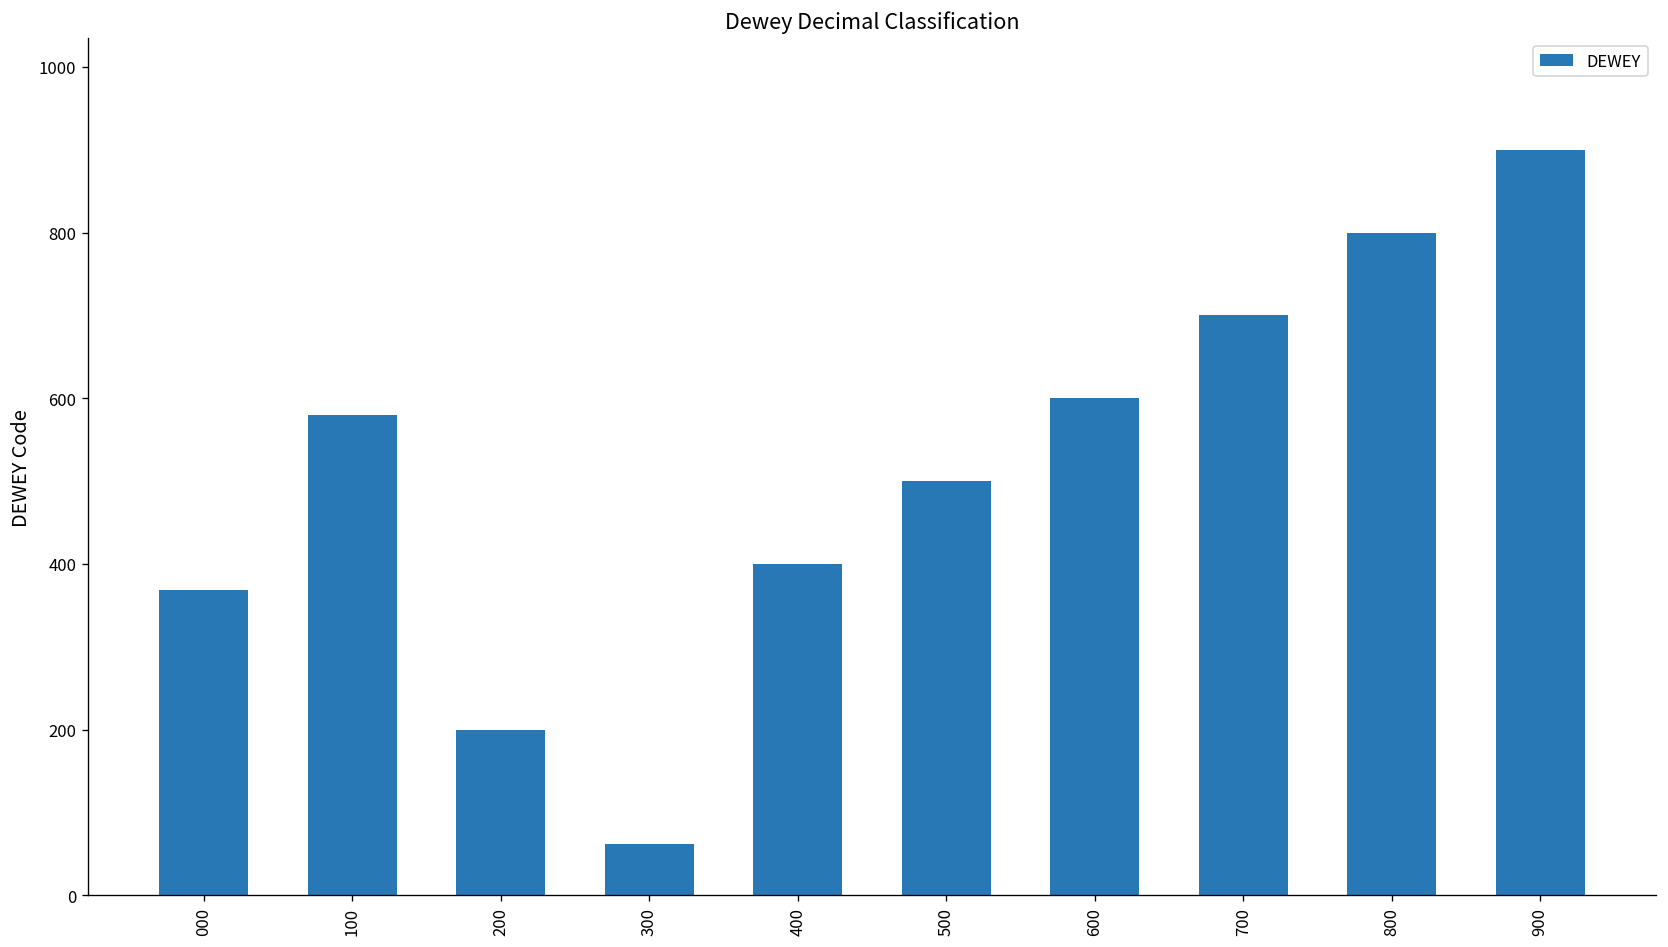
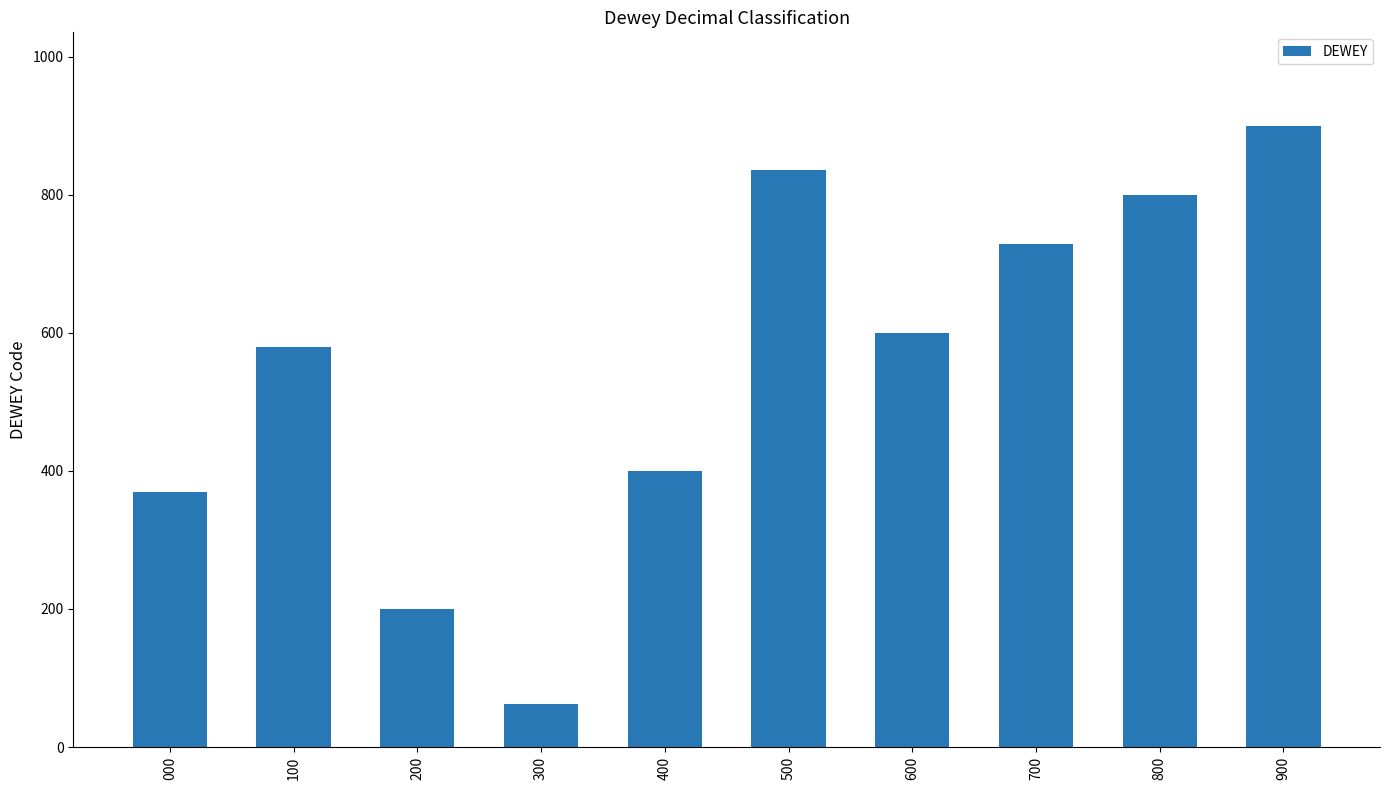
500: 500 -> 840
700: 700 -> 730
